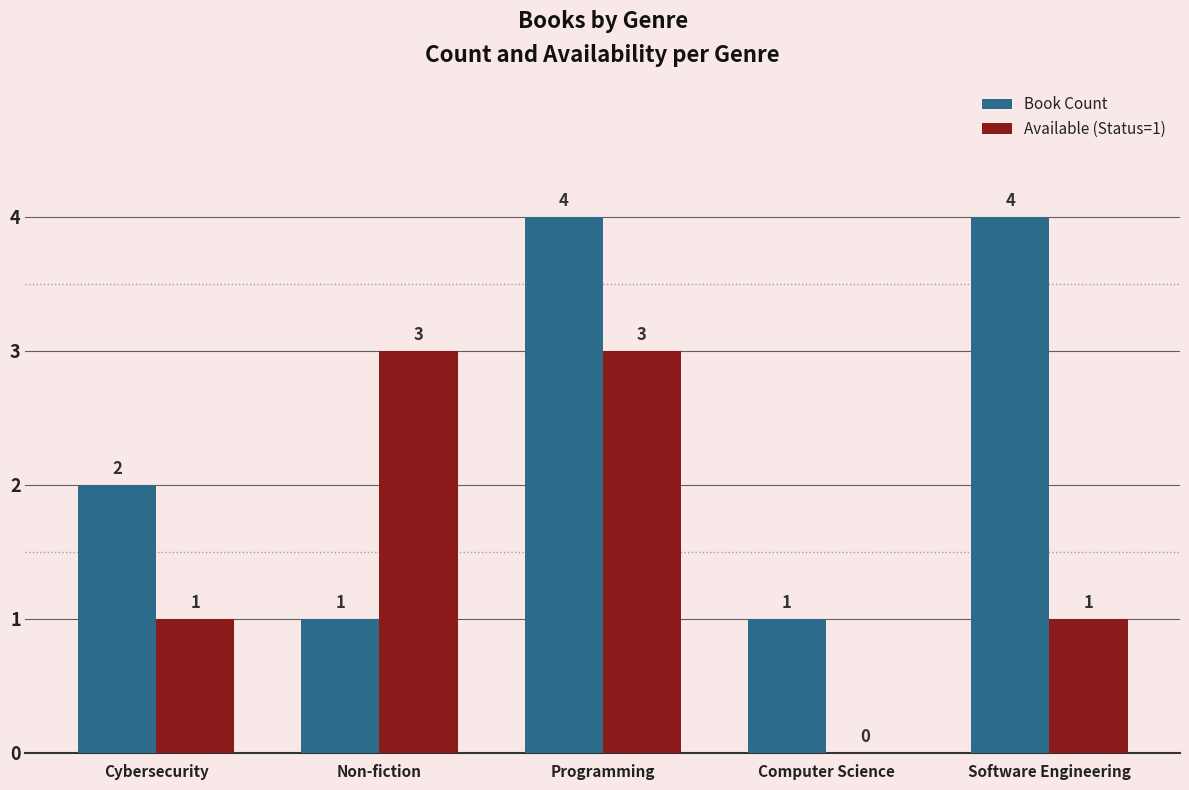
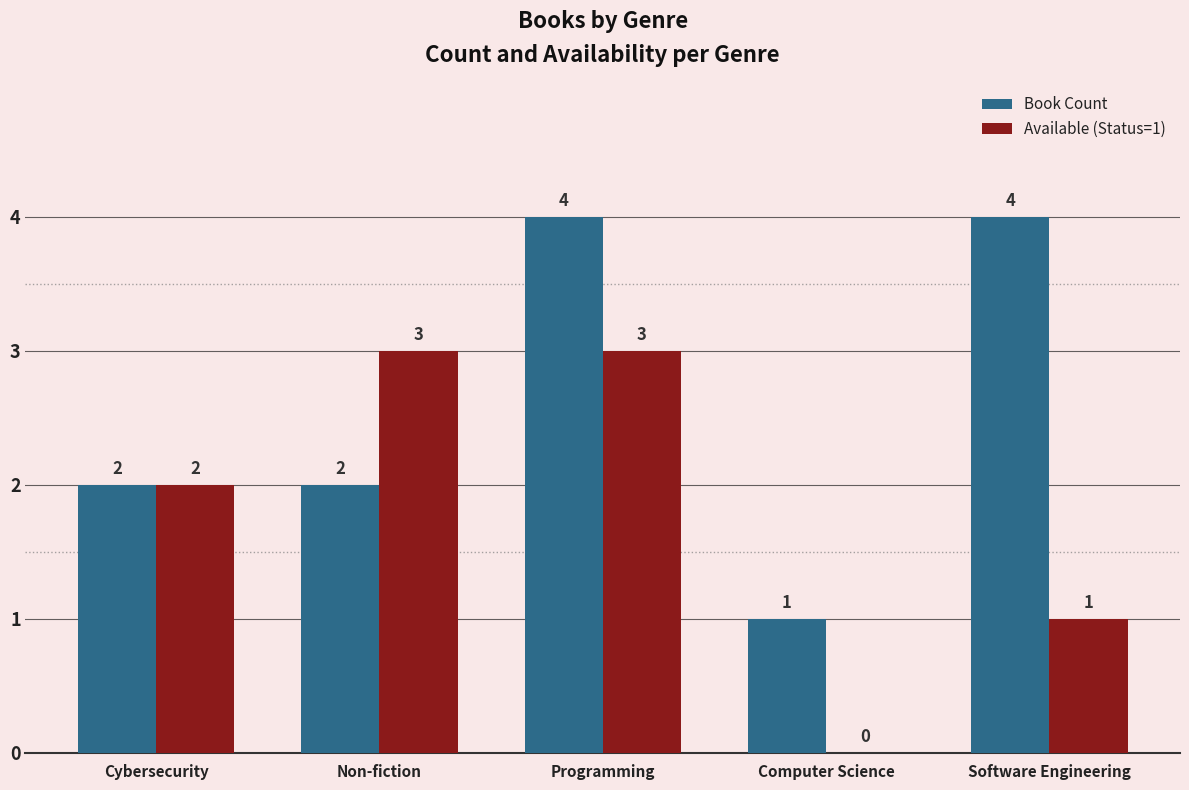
Available (Status=1), Cybersecurity: 1 -> 2
Book Count, Non-fiction: 1 -> 2
